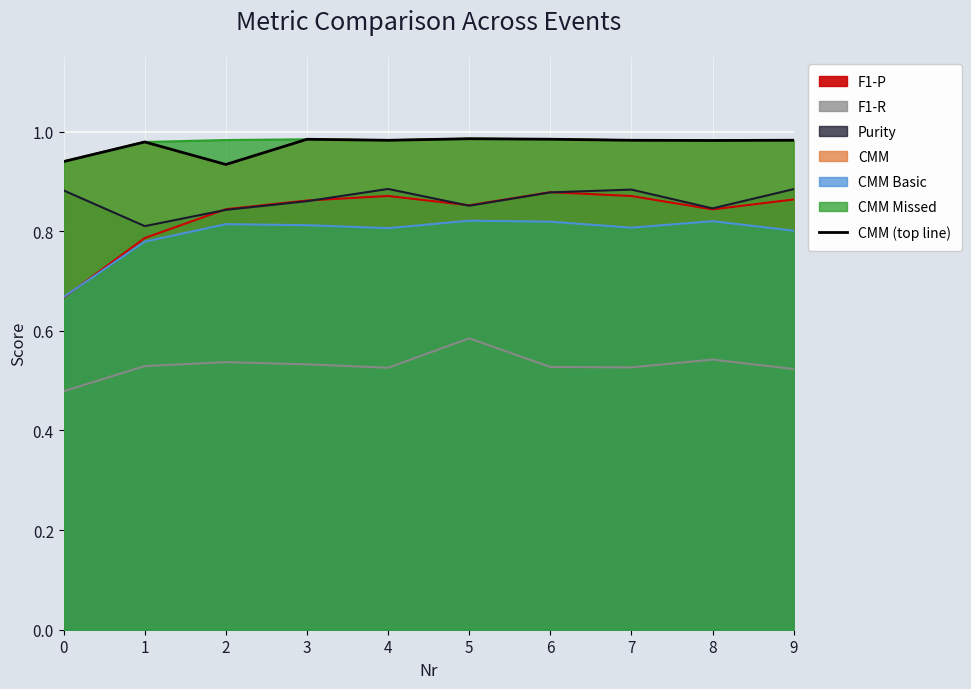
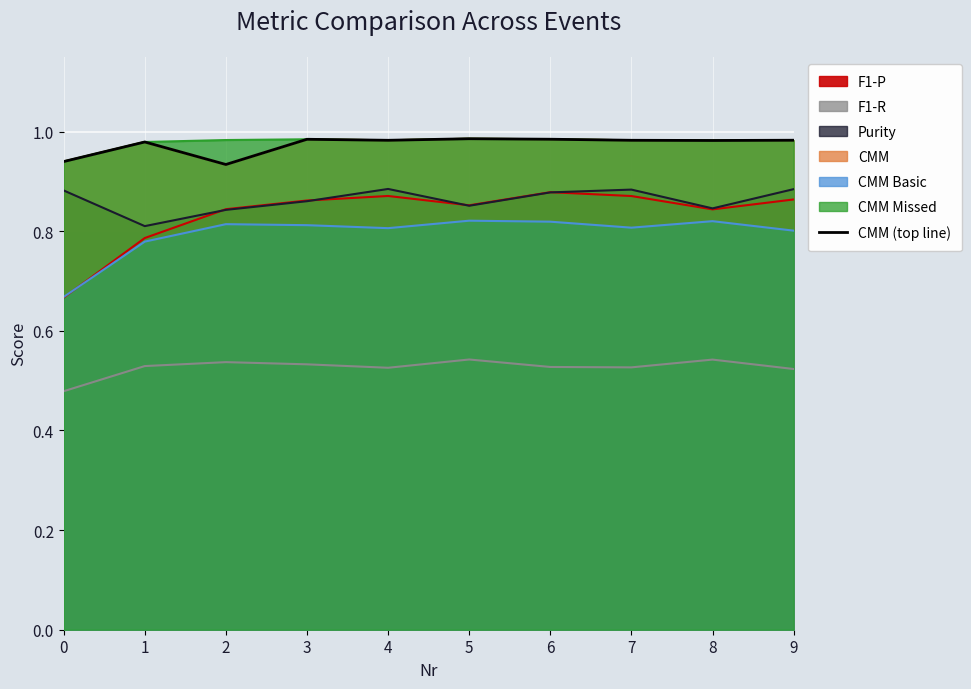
F1-R, 5: 0.58 -> 0.54
